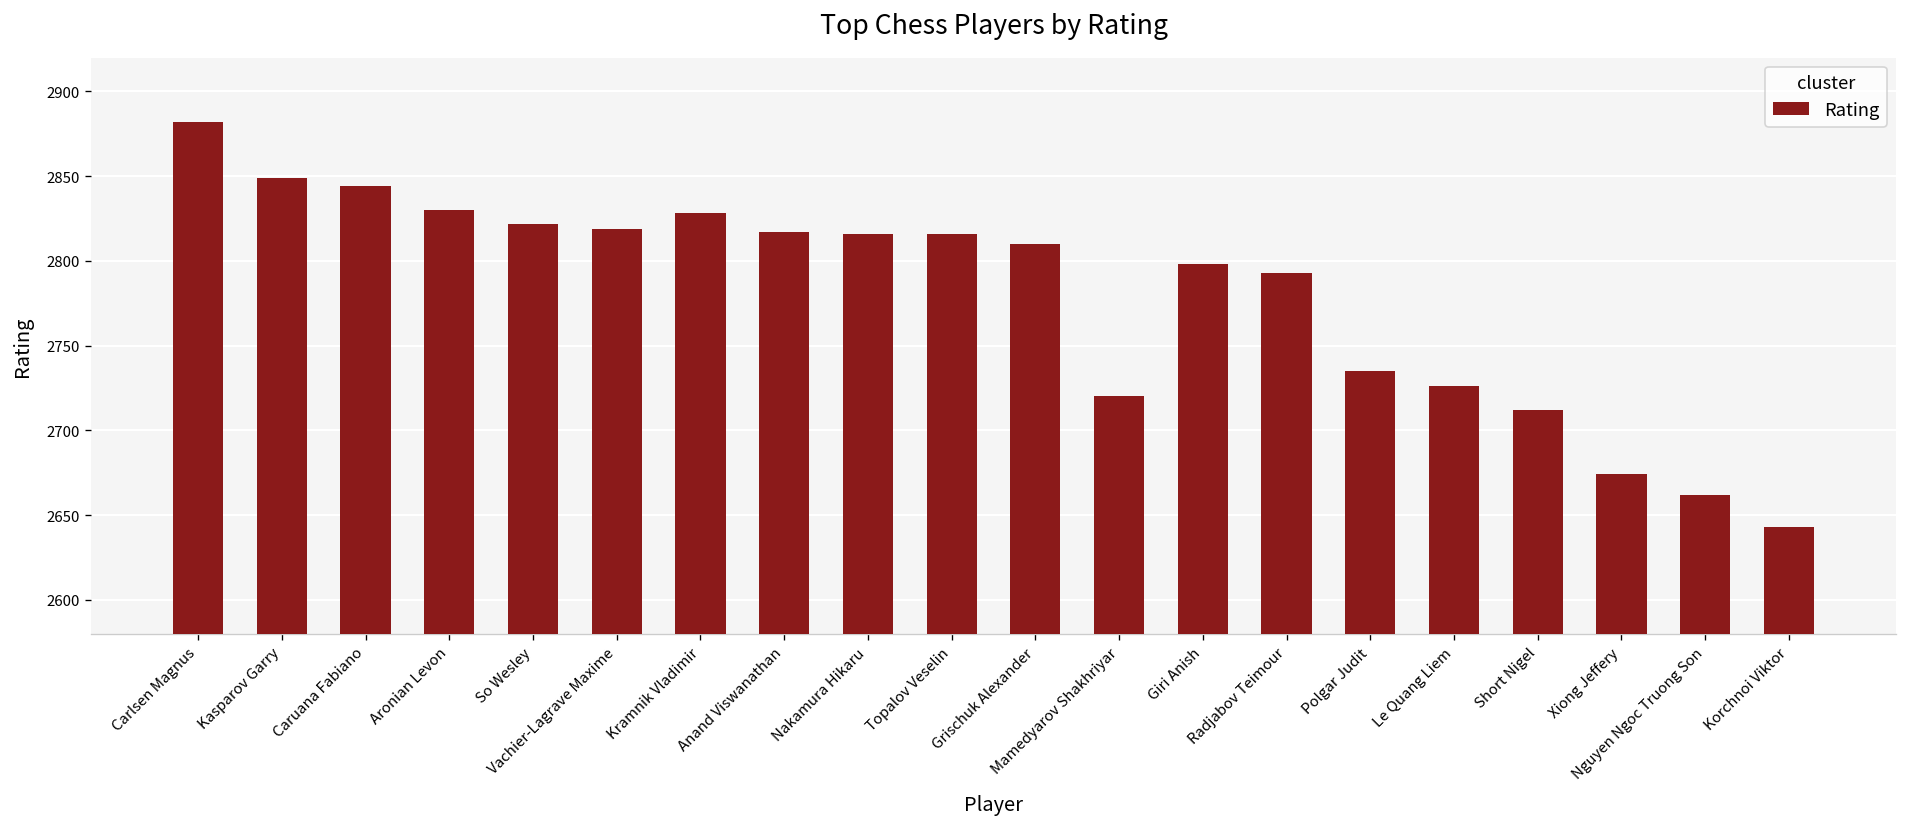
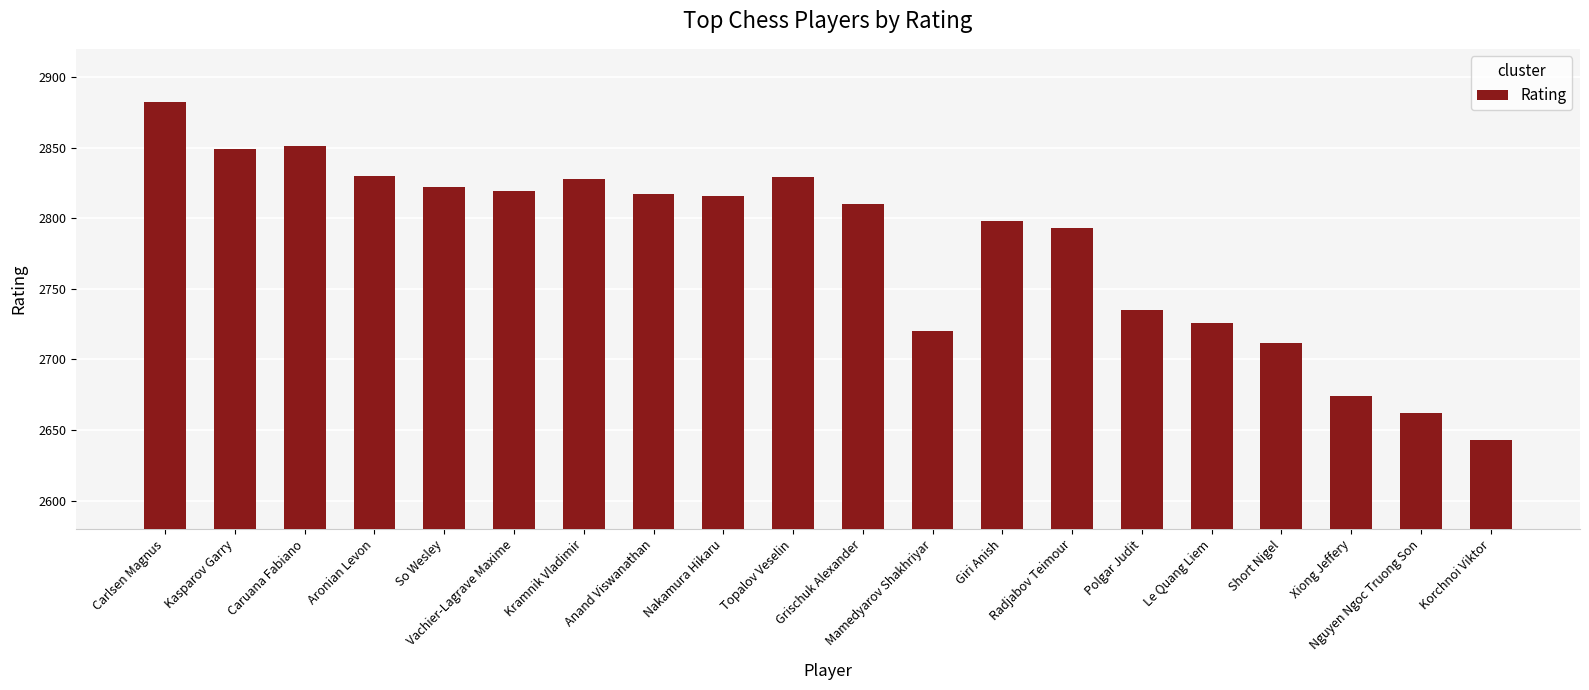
Caruana Fabiano: 2844 -> 2851
Topalov Veselin: 2816 -> 2829
